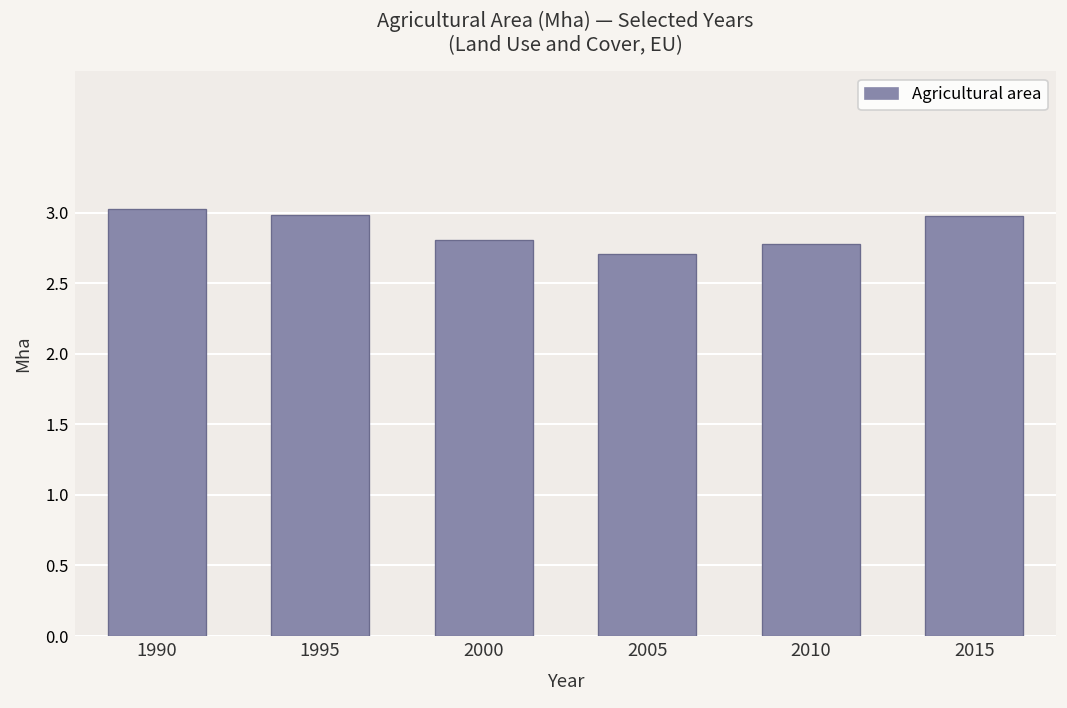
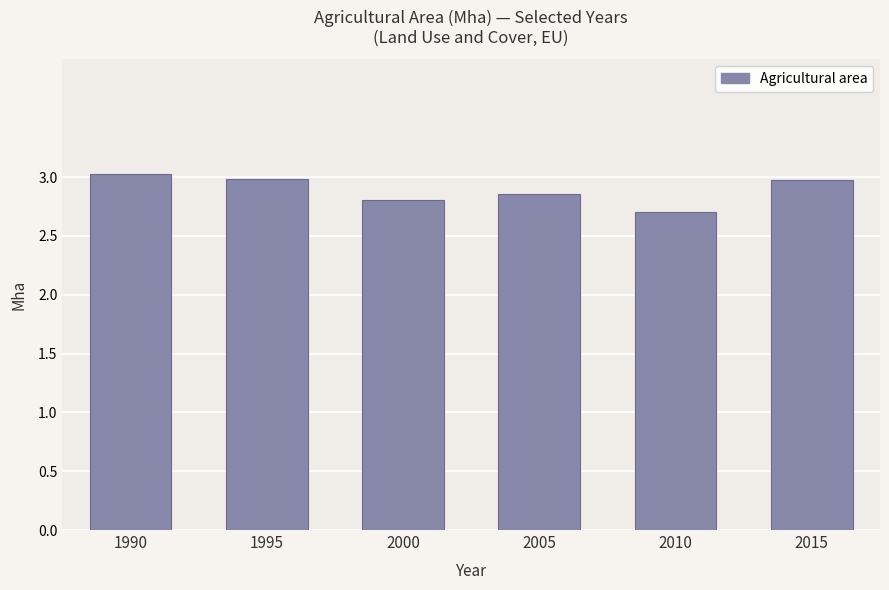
2005: 2.71 -> 2.86
2010: 2.78 -> 2.70
